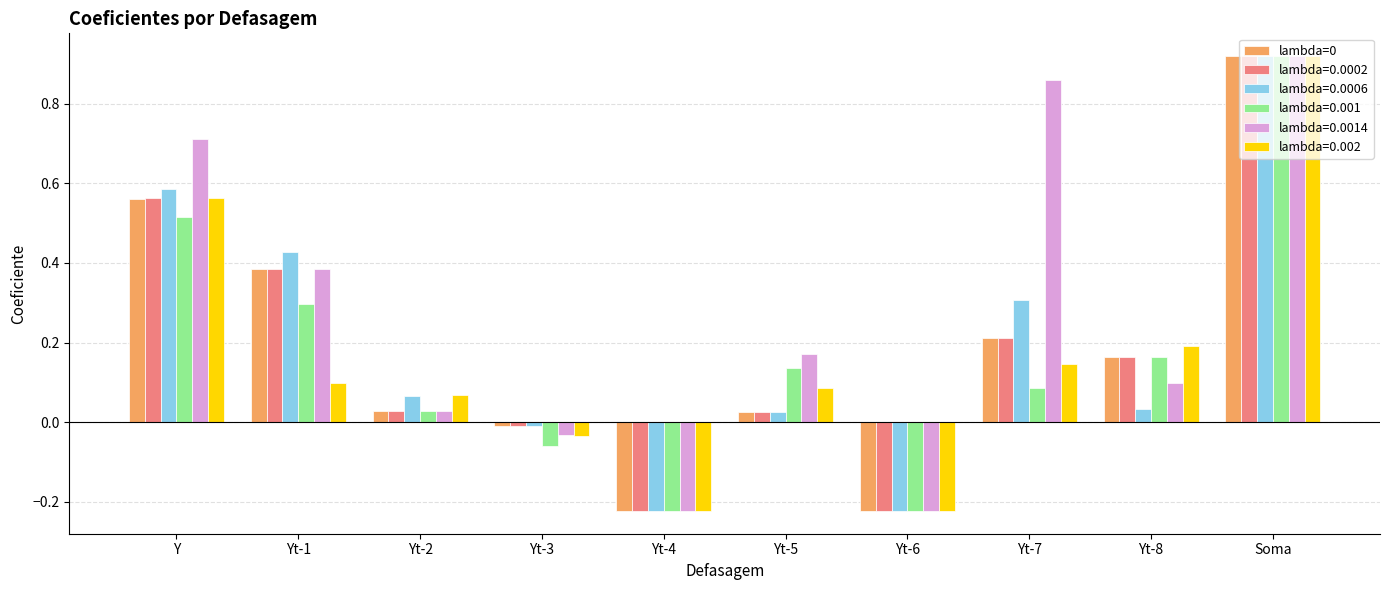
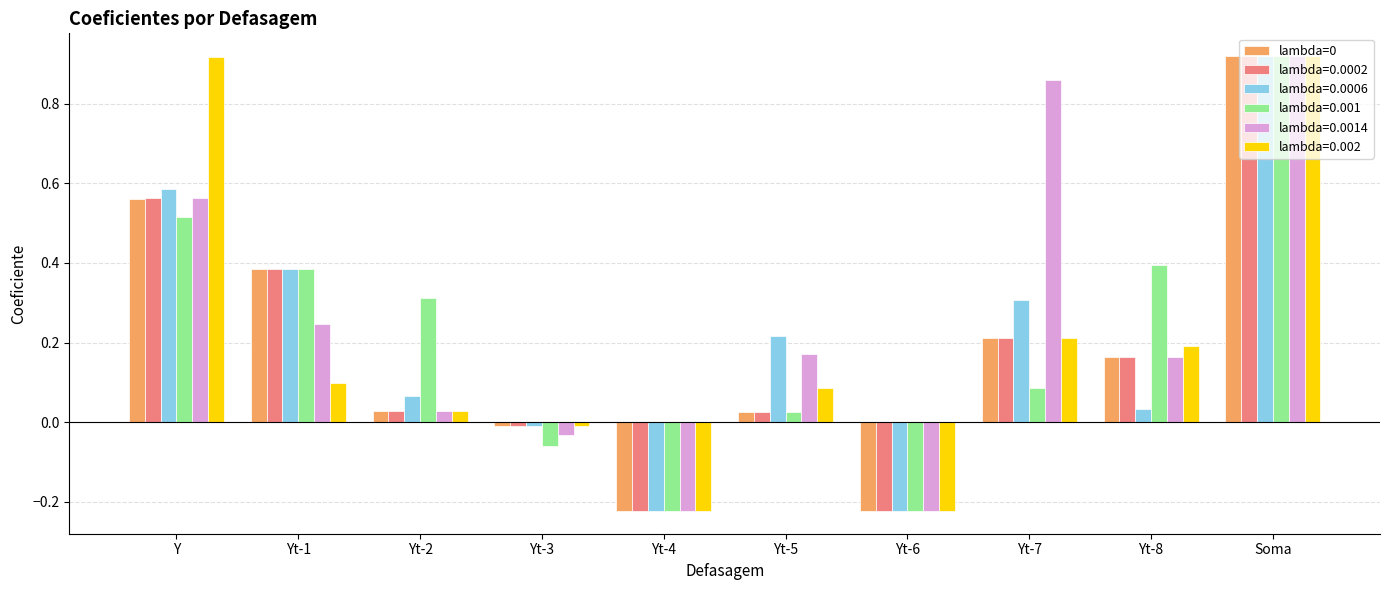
lambda=0.0014, Y: 0.71 -> 0.56
lambda=0.002, Y: 0.56 -> 0.92
lambda=0.0006, Yt-1: 0.43 -> 0.38
lambda=0.001, Yt-1: 0.30 -> 0.38
lambda=0.0014, Yt-1: 0.38 -> 0.25
lambda=0.001, Yt-2: 0.03 -> 0.31
lambda=0.002, Yt-2: 0.07 -> 0.03
lambda=0.002, Yt-3: -0.04 -> -0.01
lambda=0.0006, Yt-5: 0.03 -> 0.22
lambda=0.001, Yt-5: 0.14 -> 0.03
lambda=0.002, Yt-7: 0.15 -> 0.21
lambda=0.001, Yt-8: 0.16 -> 0.40
lambda=0.0014, Yt-8: 0.10 -> 0.16
